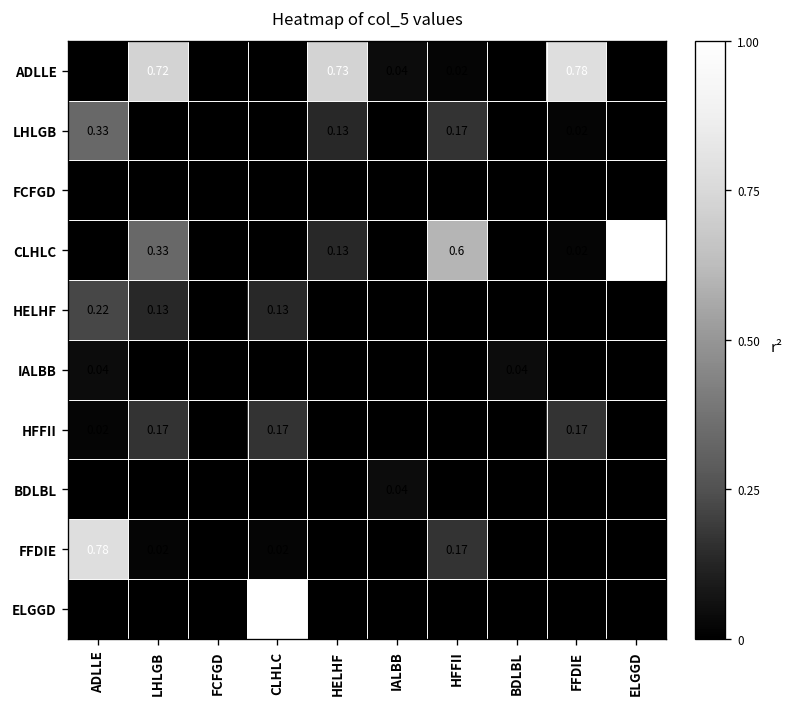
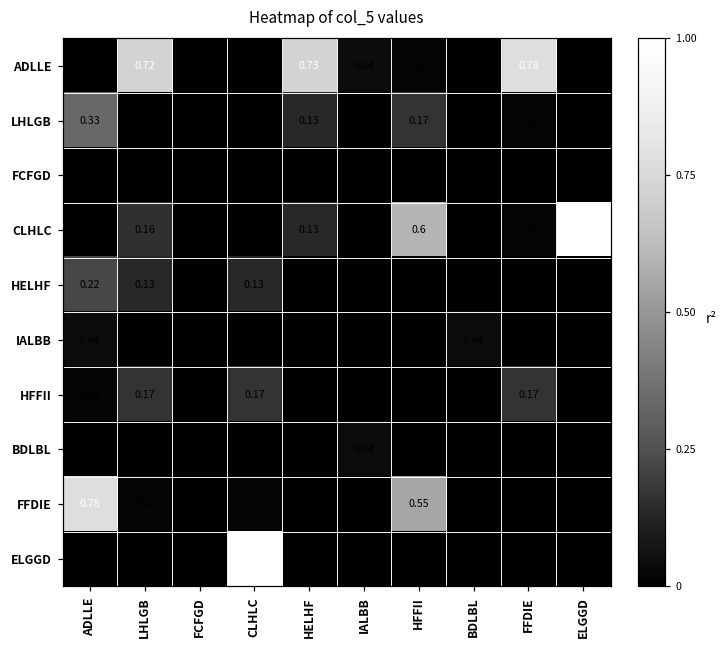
CLHLC, LHLGB: 0.33 -> 0.16
FFDIE, HFFII: 0.17 -> 0.55
